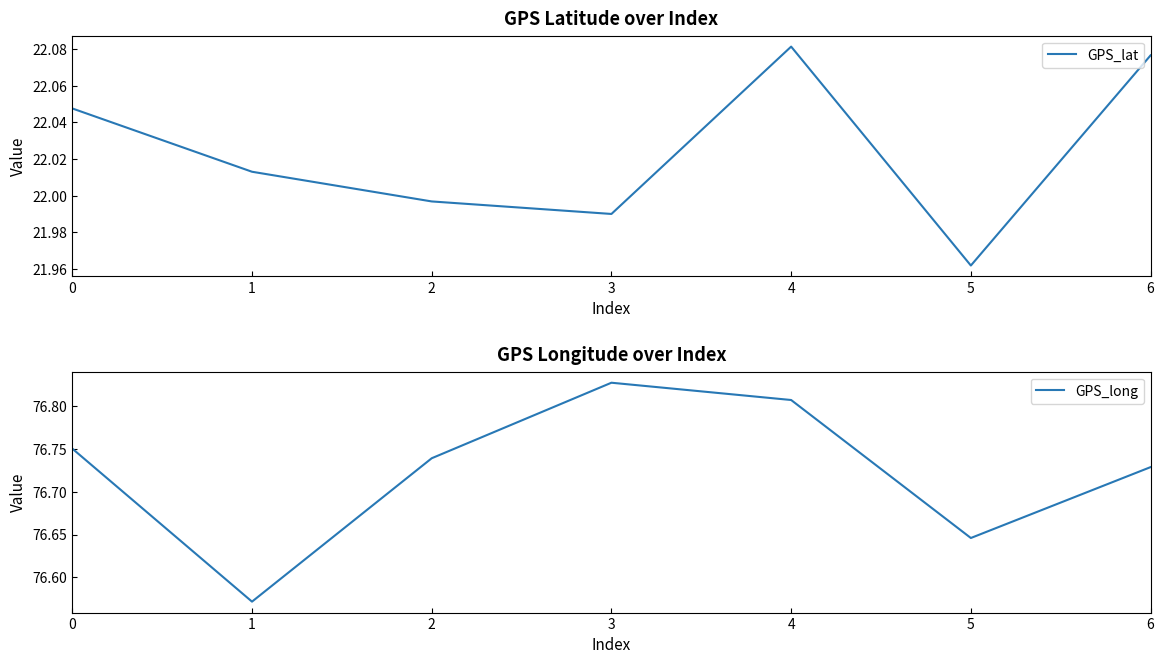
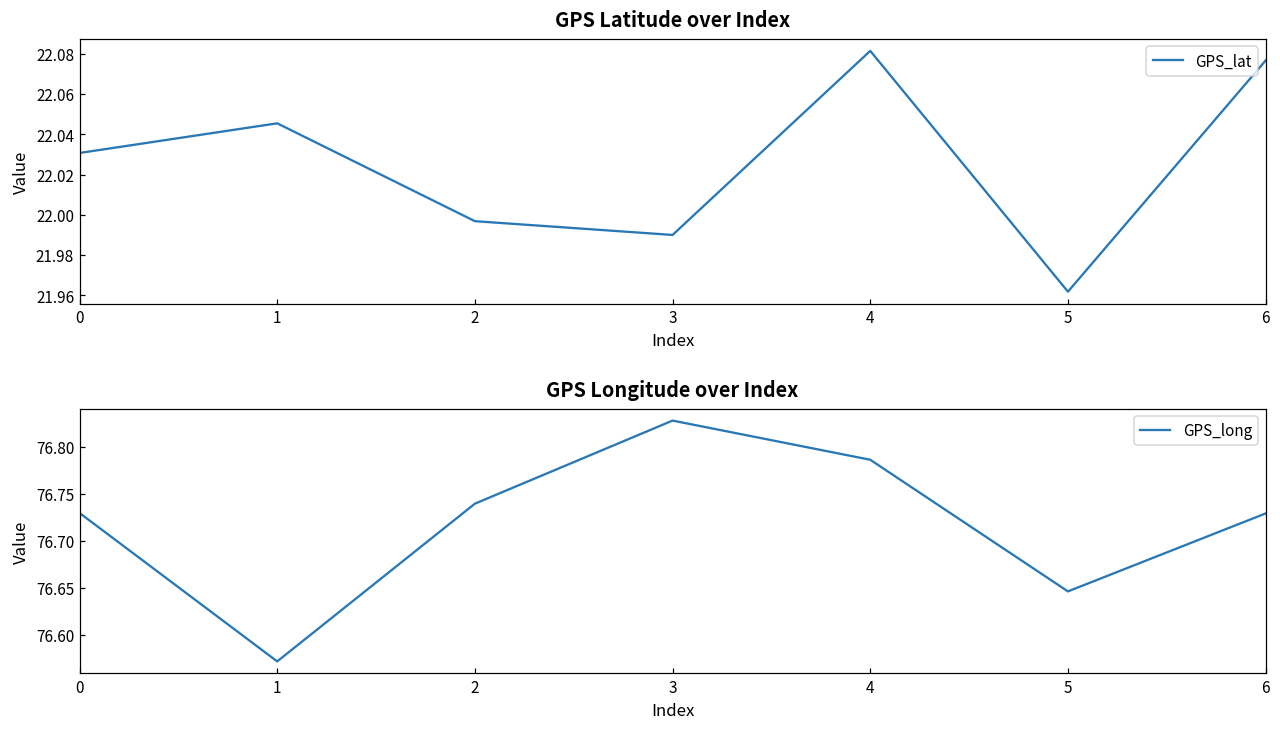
GPS Latitude over Index, 0: 22.048 -> 22.031
GPS Latitude over Index, 1: 22.013 -> 22.045
GPS Longitude over Index, 0: 76.75 -> 76.73
GPS Longitude over Index, 4: 76.81 -> 76.79
